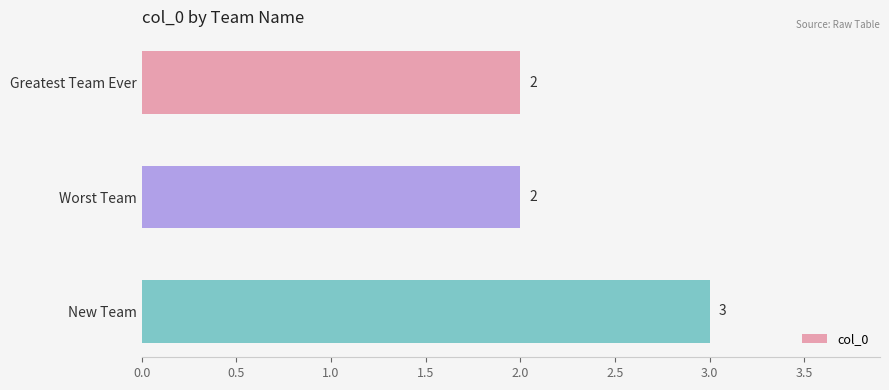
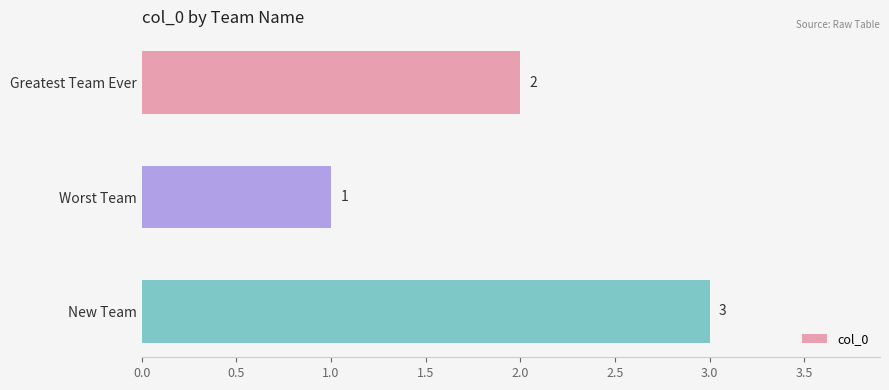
Worst Team: 2 -> 1
